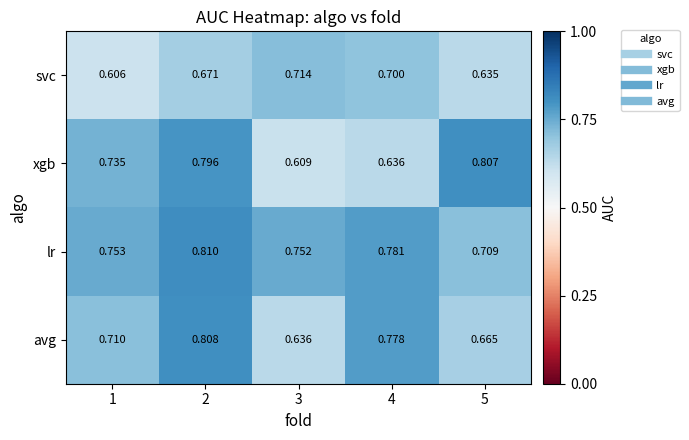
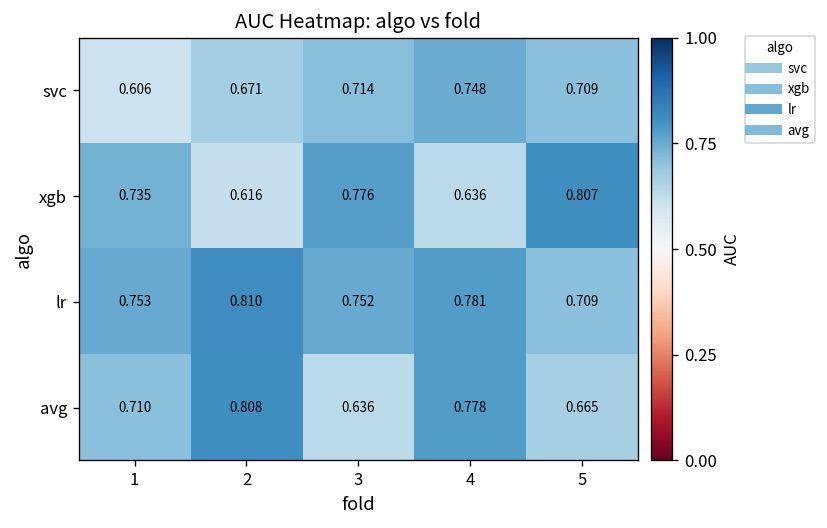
svc, 4: 0.700 -> 0.748
svc, 5: 0.635 -> 0.709
xgb, 2: 0.796 -> 0.616
xgb, 3: 0.609 -> 0.776
